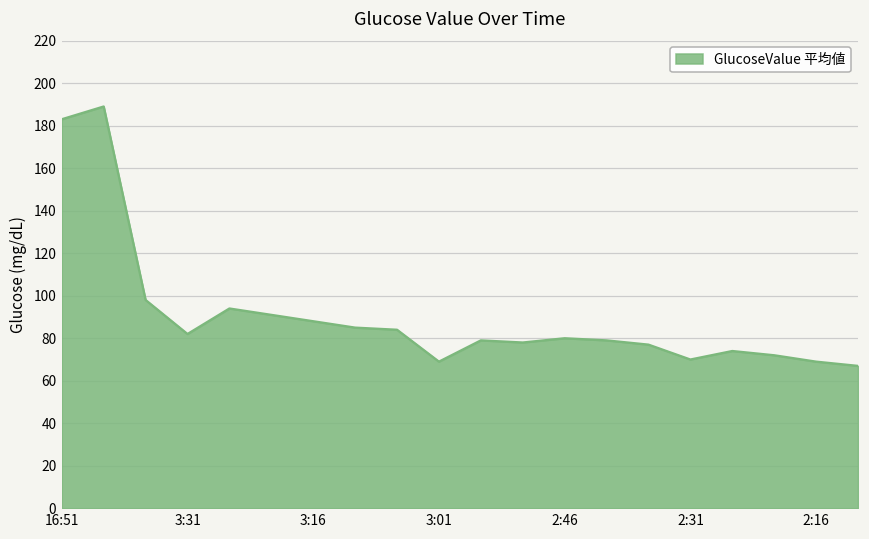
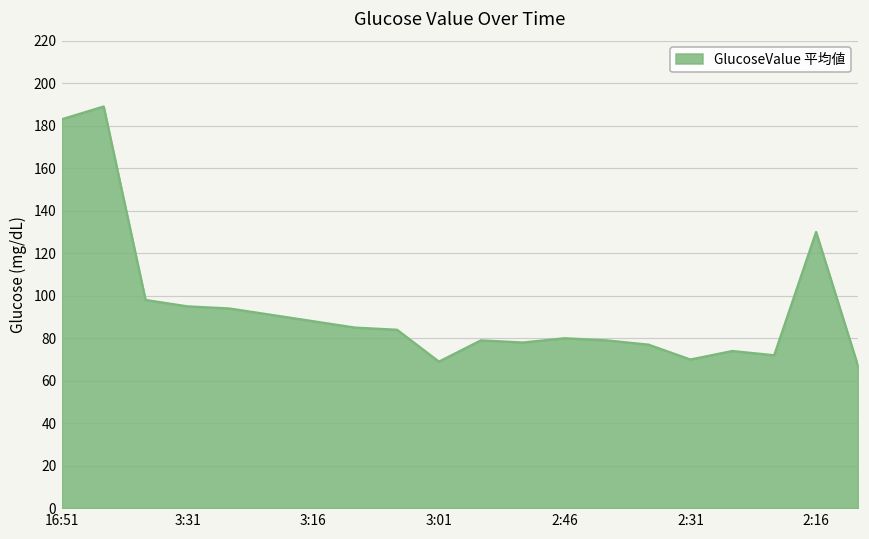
3:31: 82 -> 95
2:16: 69 -> 130
